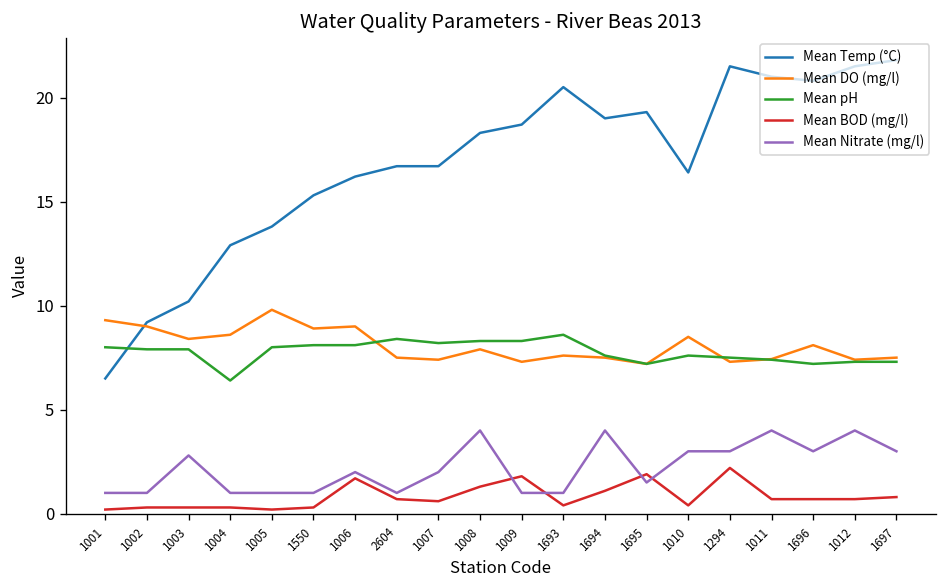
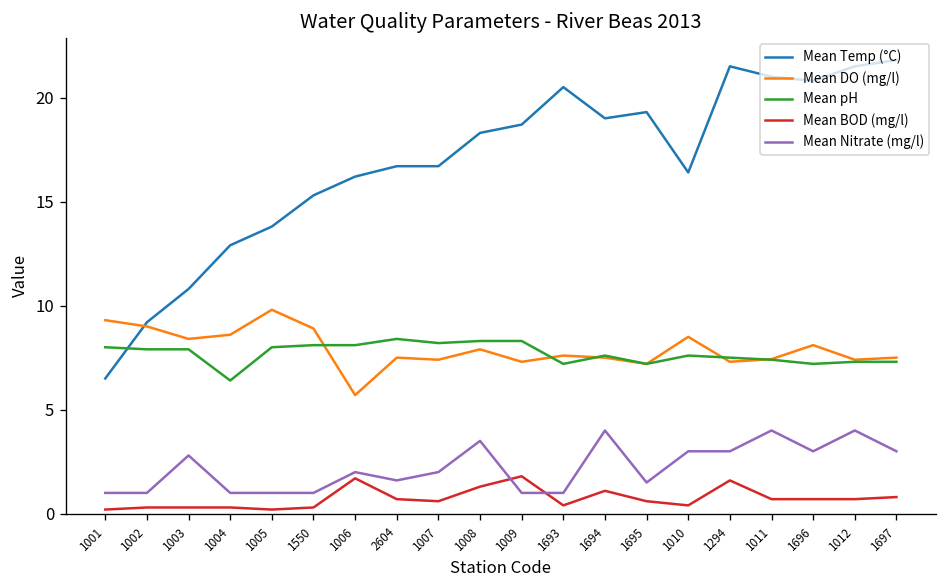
Mean Temp (°C), 1003: 10.2 -> 10.8
Mean DO (mg/l), 1006: 9.0 -> 5.7
Mean Nitrate (mg/l), 2604: 1.0 -> 1.6
Mean Nitrate (mg/l), 1008: 4.0 -> 3.5
Mean pH, 1693: 8.6 -> 7.2
Mean BOD (mg/l), 1695: 1.9 -> 0.6
Mean BOD (mg/l), 1294: 2.2 -> 1.6
